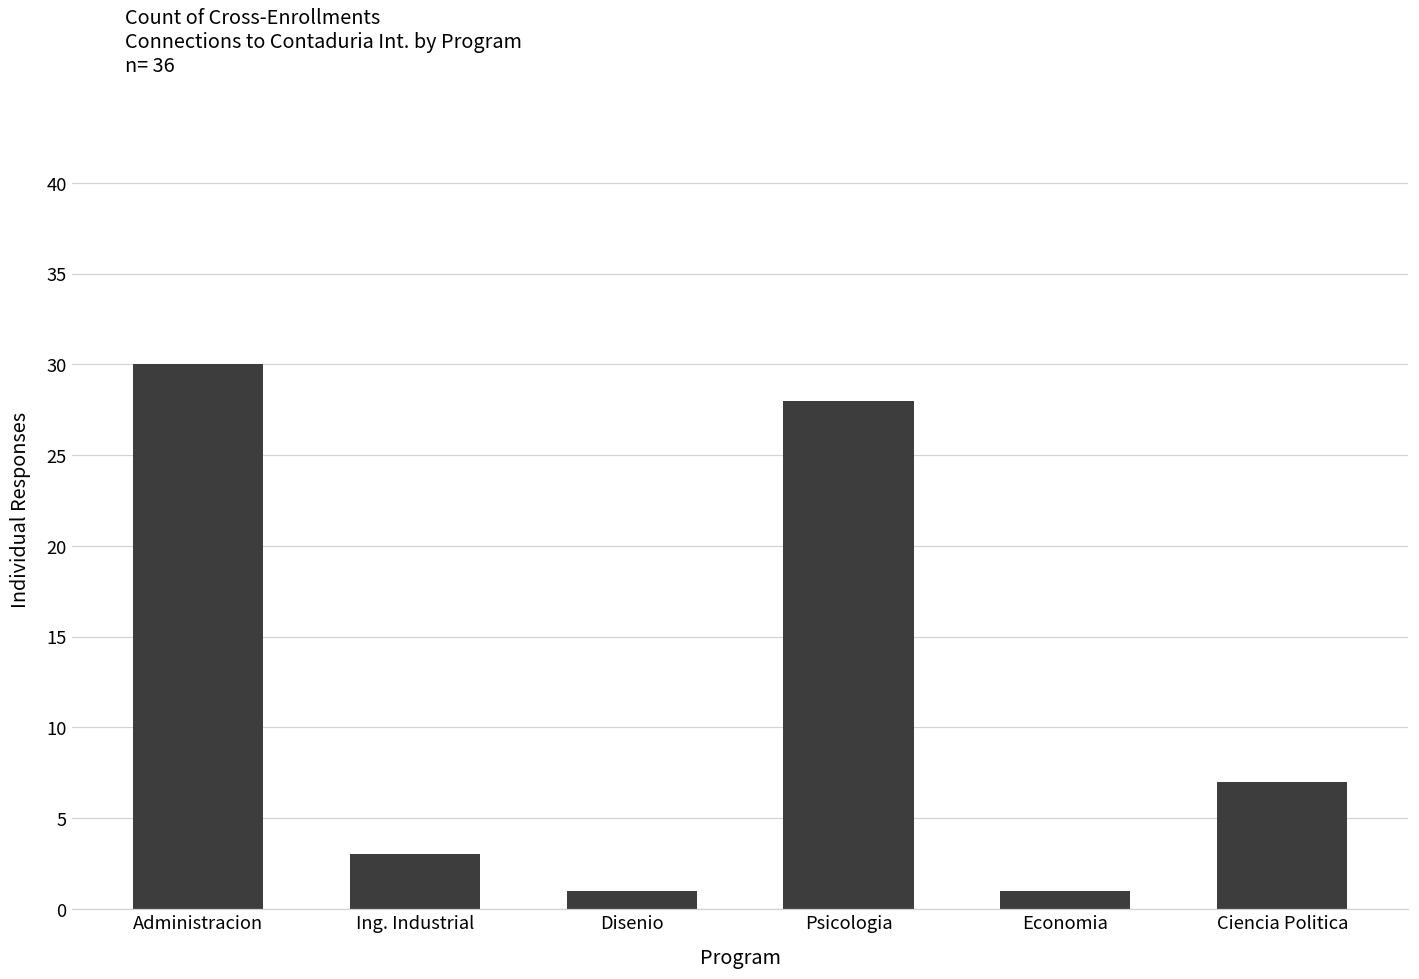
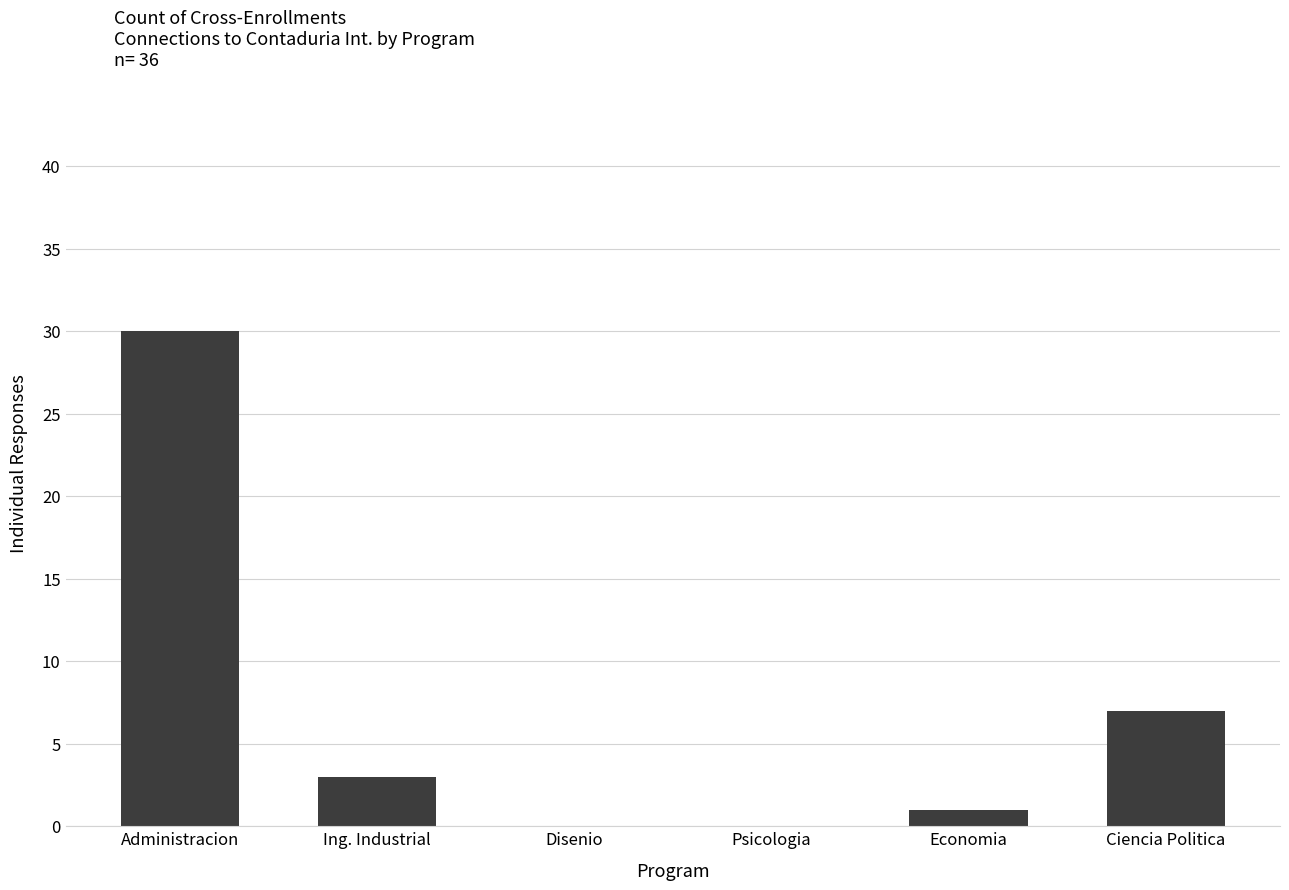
Disenio: 1 -> 0
Psicologia: 28 -> 0
